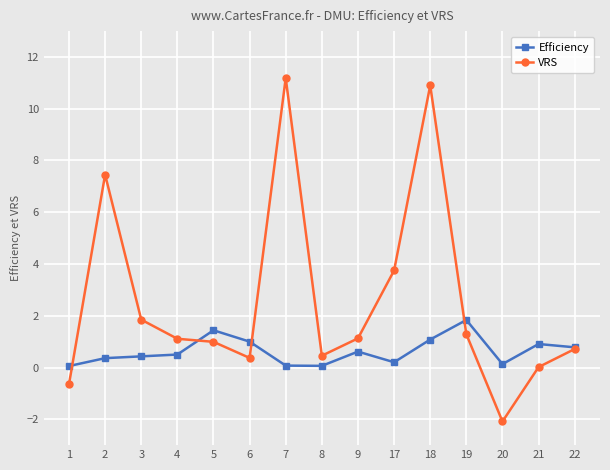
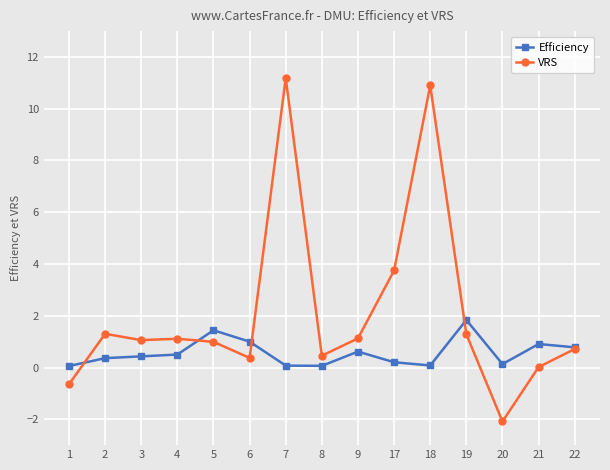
VRS, 2: 7.5 -> 1.3
VRS, 3: 1.8 -> 1.1
Efficiency, 18: 1.1 -> 0.1
